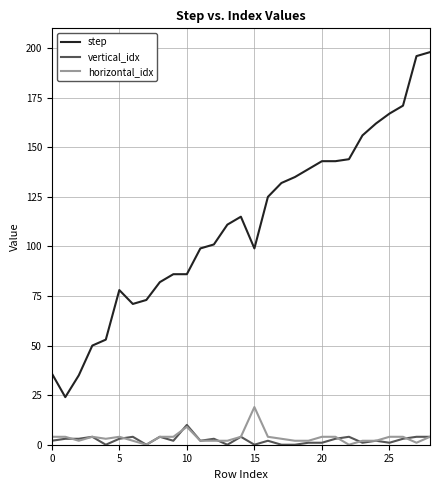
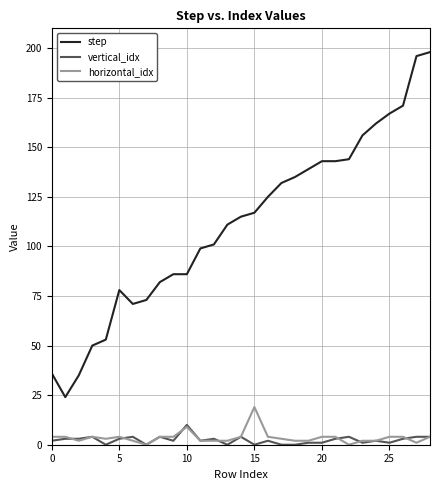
step, 15: 99 -> 117
